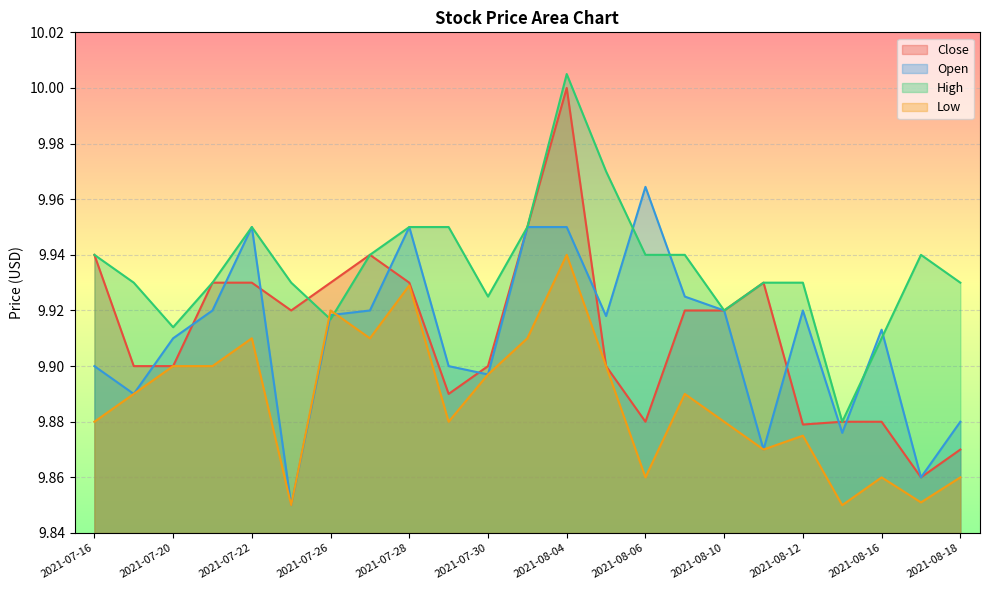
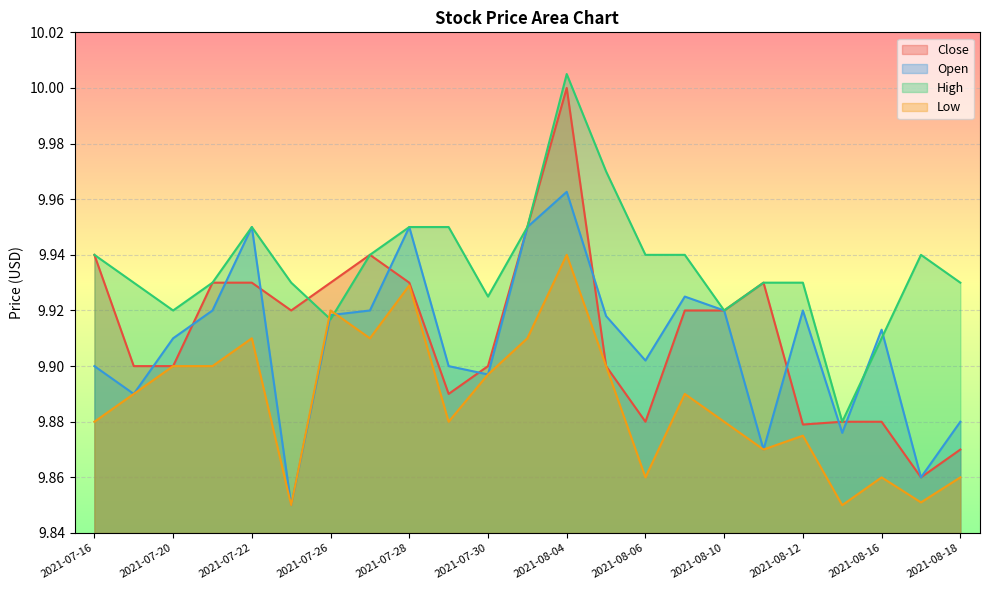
High, 2021-07-20: 9.914 -> 9.920
Open, 2021-08-04: 9.950 -> 9.963
Open, 2021-08-06: 9.964 -> 9.902
